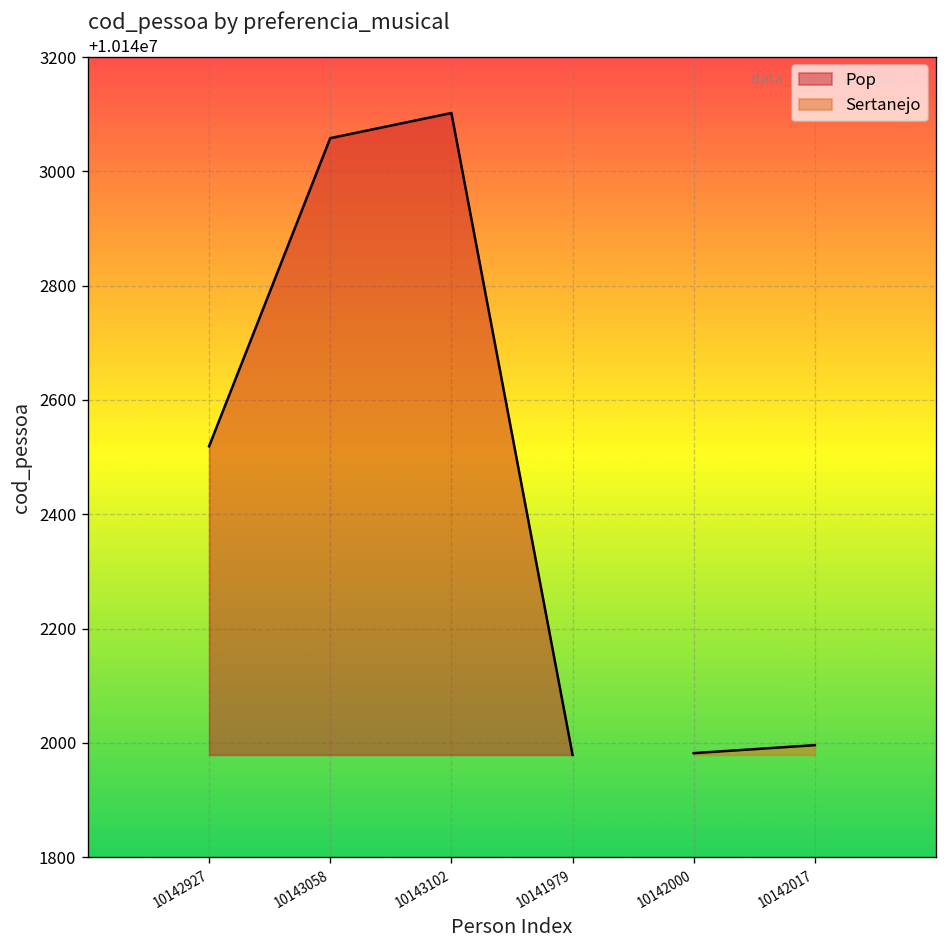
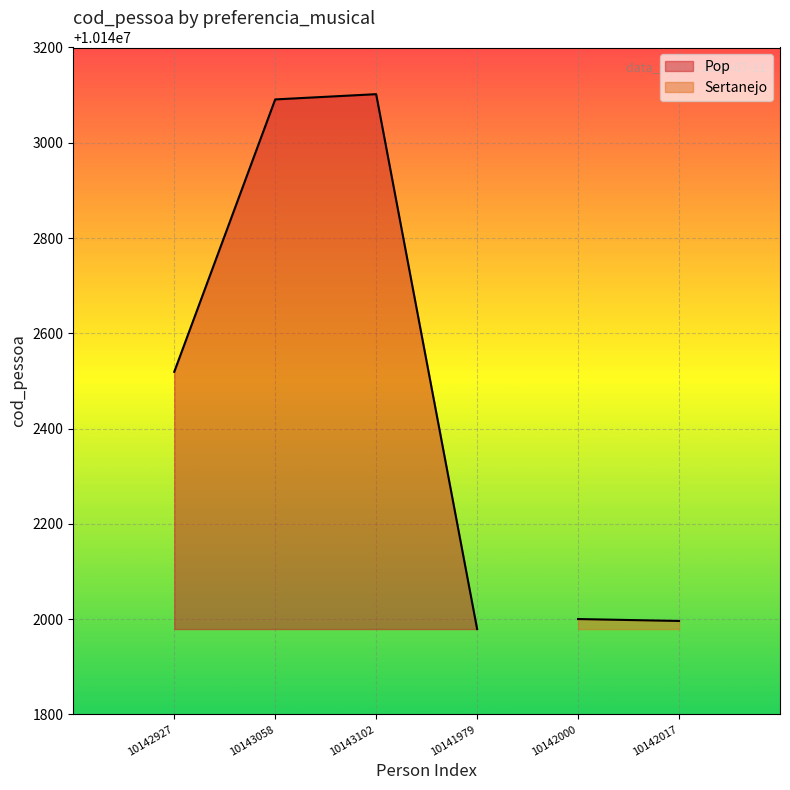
Pop, 10143058: 10143060 -> 10143090
Sertanejo, 10142000: 10141980 -> 10142000
